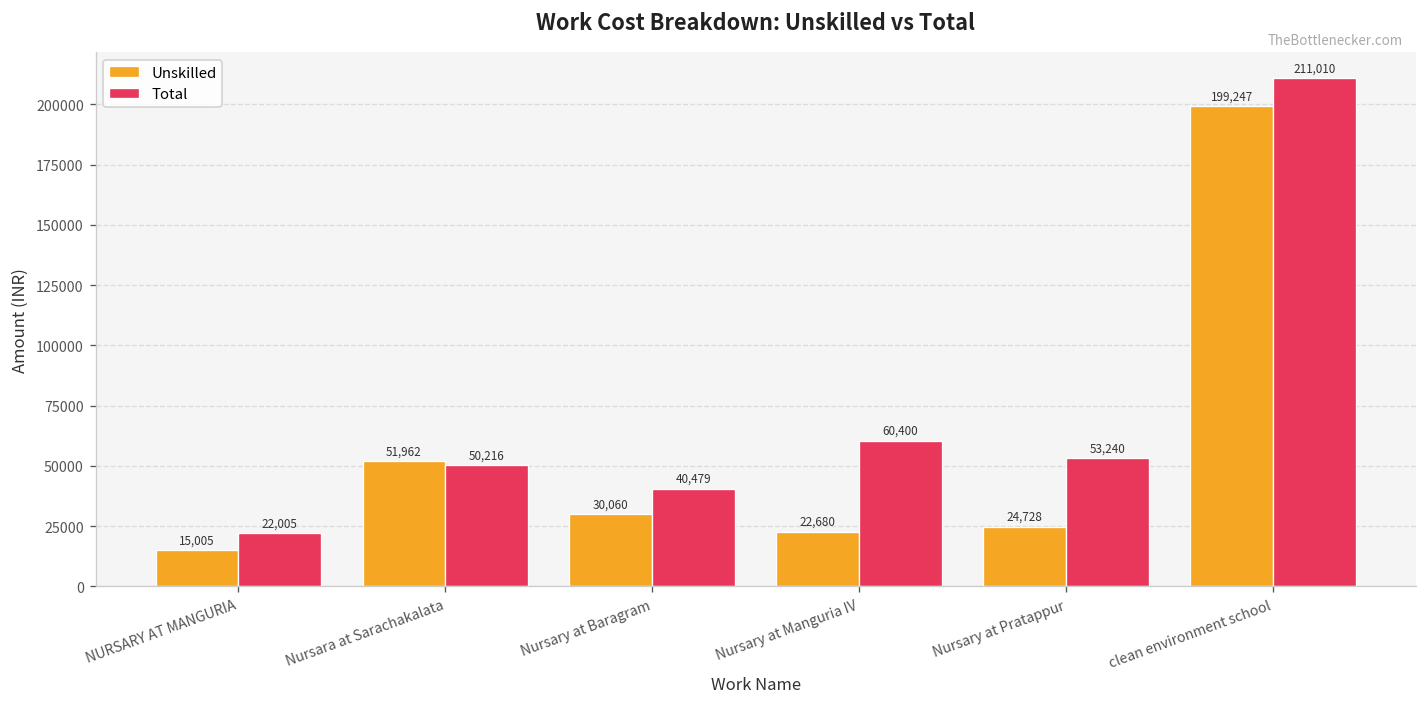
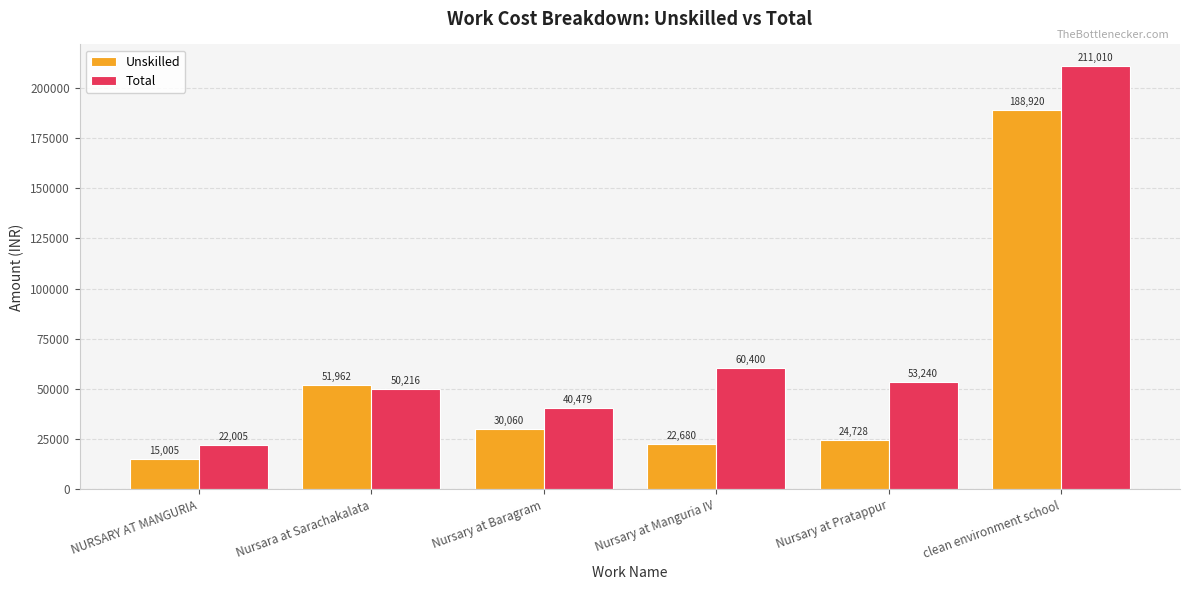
Unskilled, clean environment school: 199,247 -> 188,920
